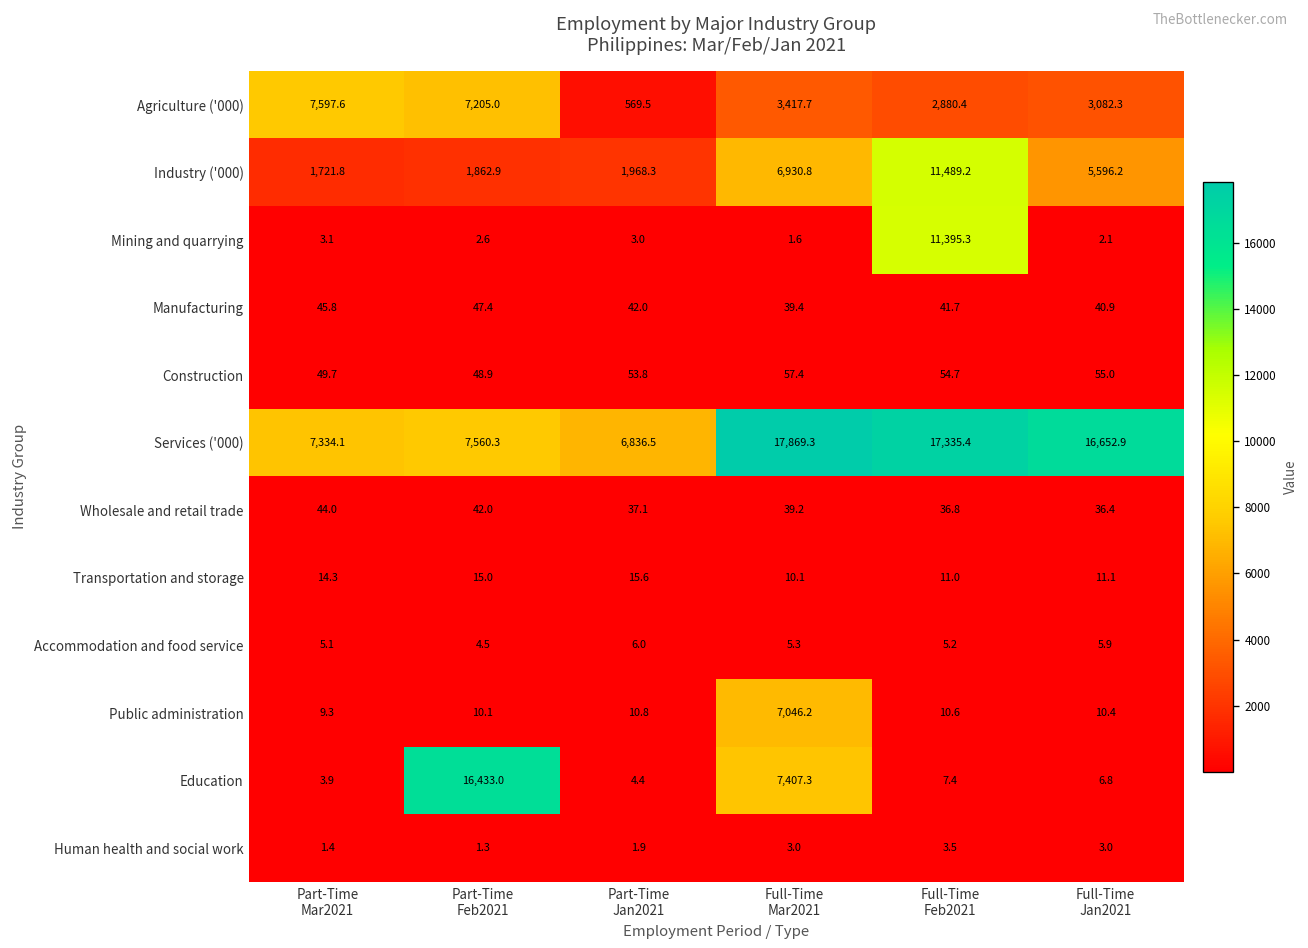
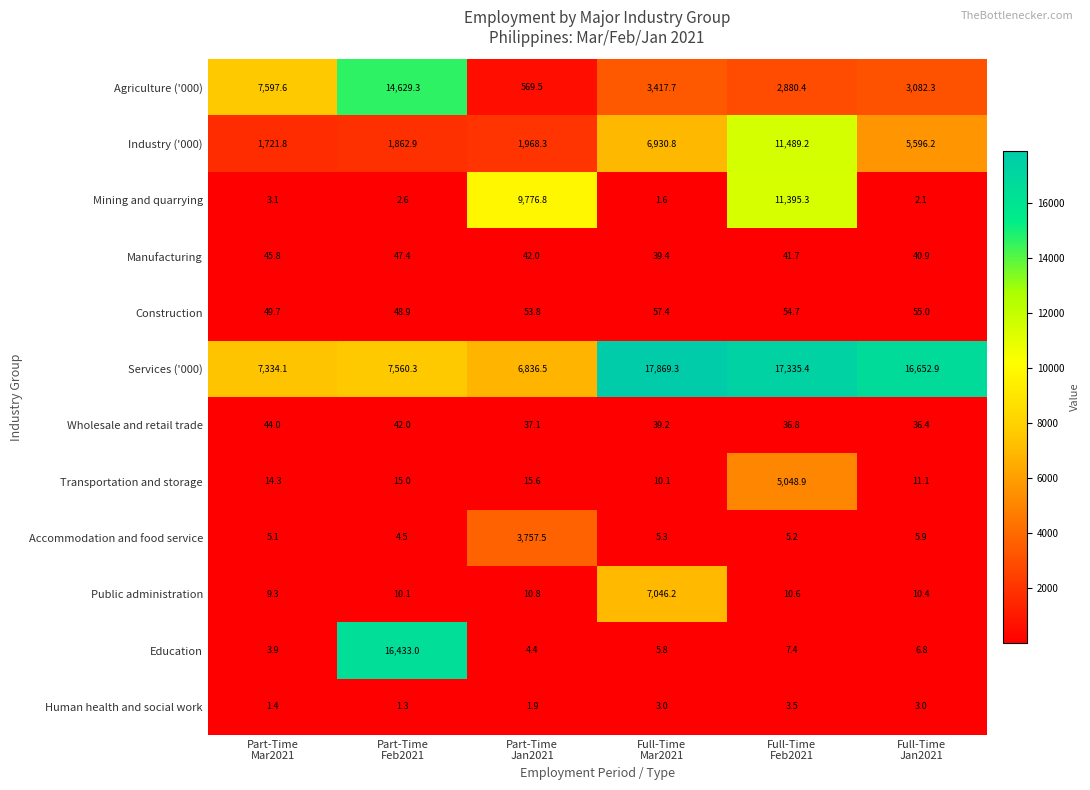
Agriculture ('000), Part-Time Feb2021: 7,205.0 -> 14,629.3
Mining and quarrying, Part-Time Jan2021: 3.0 -> 9,776.8
Transportation and storage, Full-Time Feb2021: 11.0 -> 5,048.9
Accommodation and food service, Part-Time Jan2021: 6.0 -> 3,757.5
Education, Full-Time Mar2021: 7,407.3 -> 5.8
